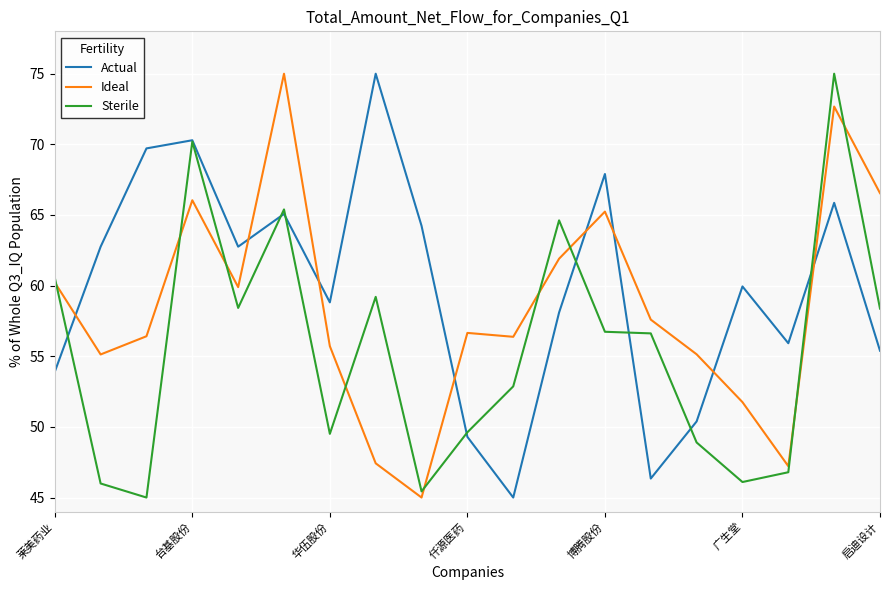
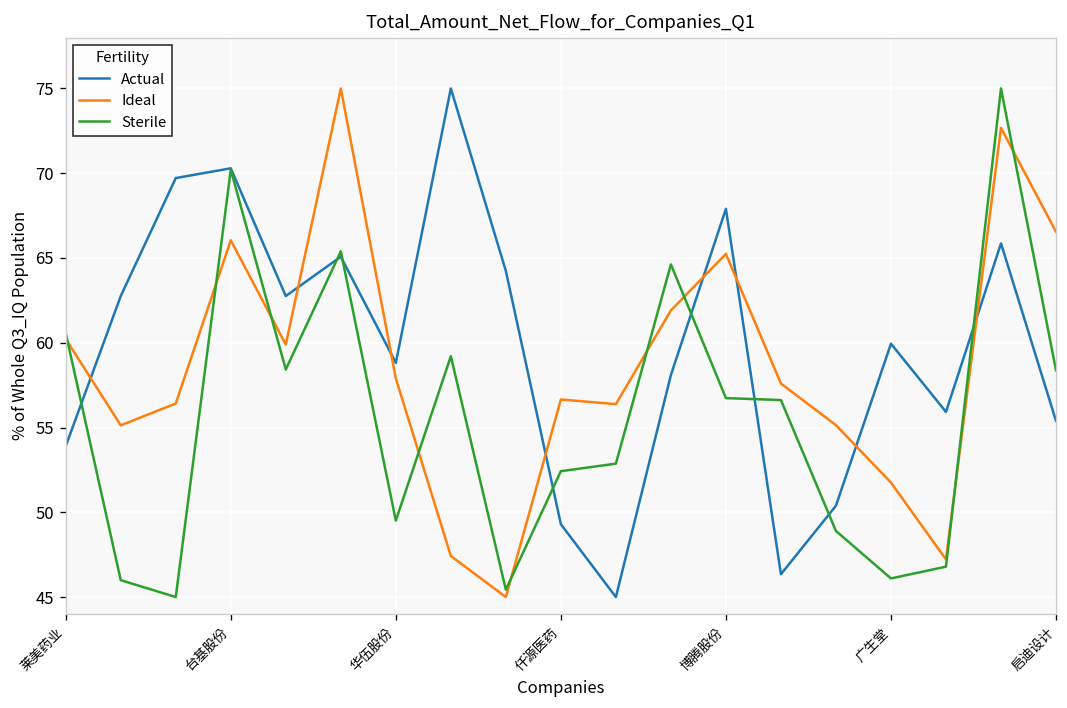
Ideal, 华伍股份: 55.7 -> 57.9
Sterile, 仟源医药: 49.6 -> 52.4
